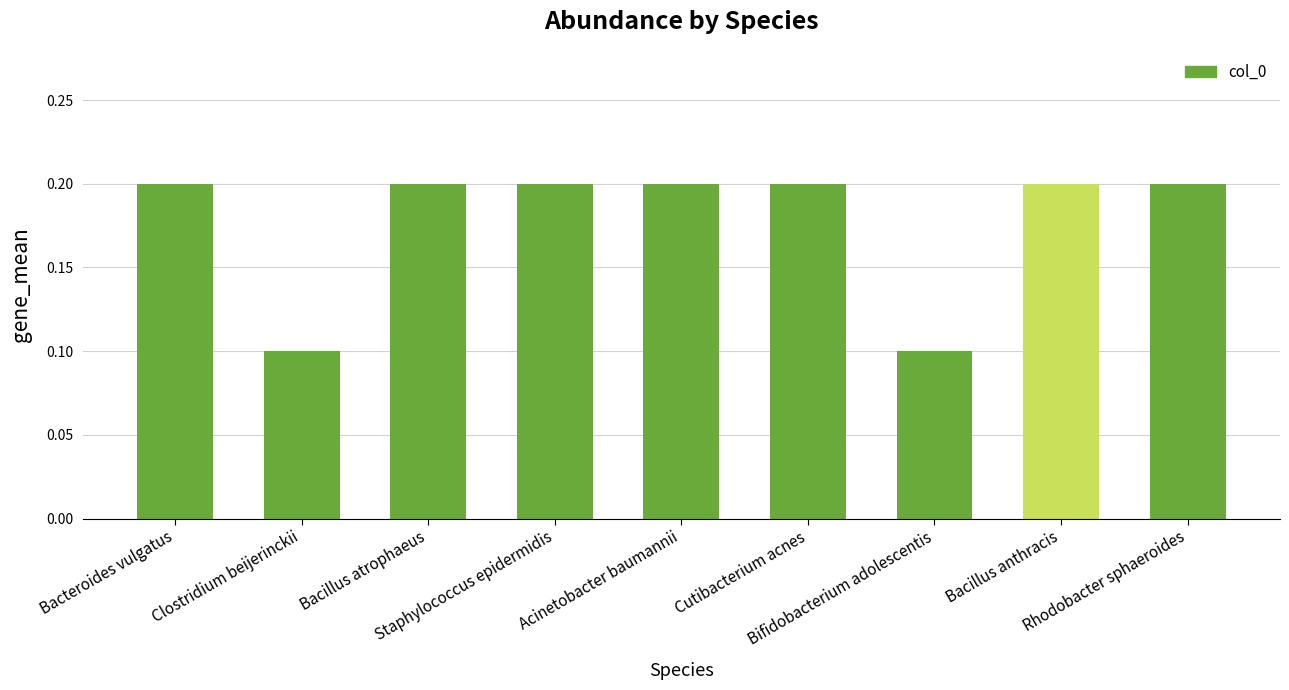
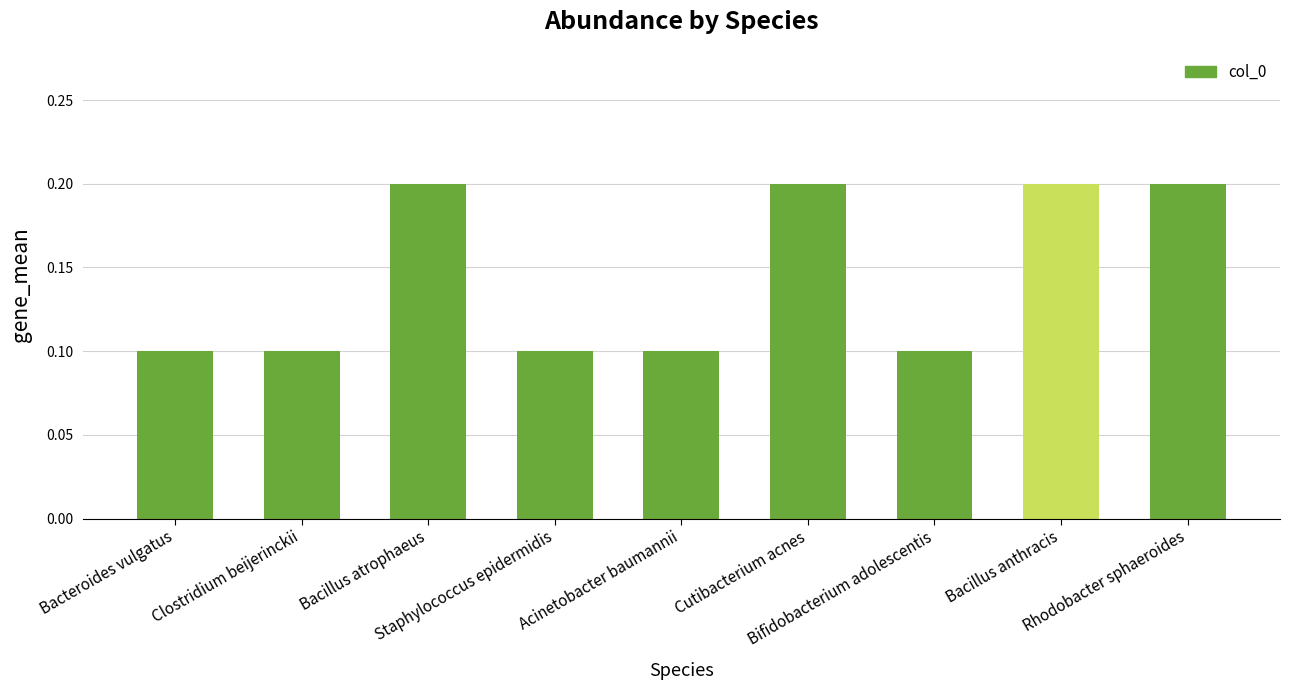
Bacteroides vulgatus: 0.2 -> 0.1
Staphylococcus epidermidis: 0.2 -> 0.1
Acinetobacter baumannii: 0.2 -> 0.1
